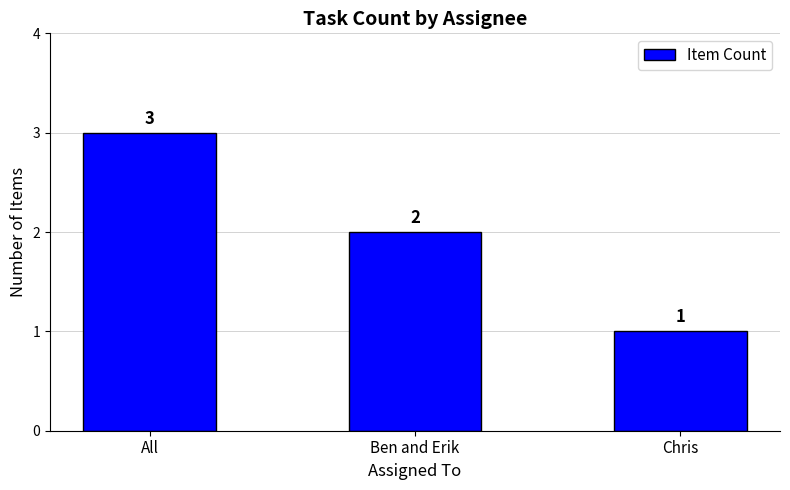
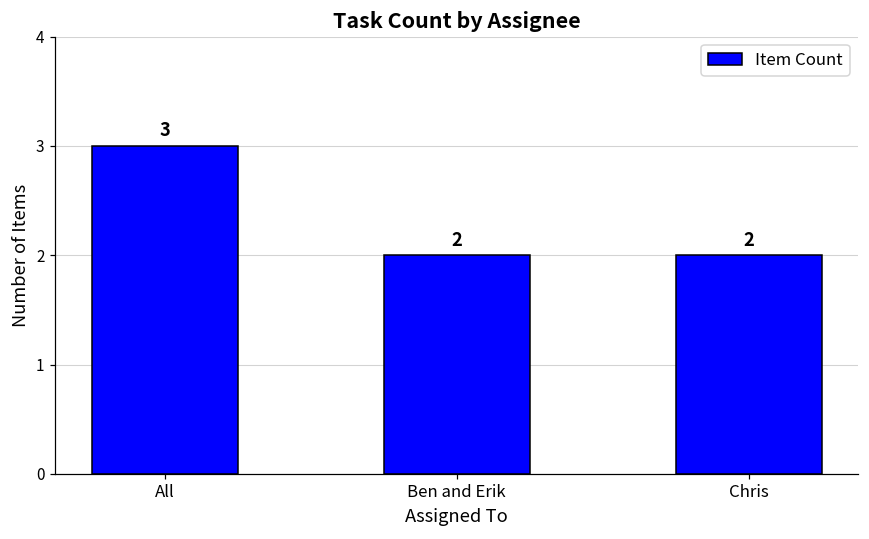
Chris: 1 -> 2
